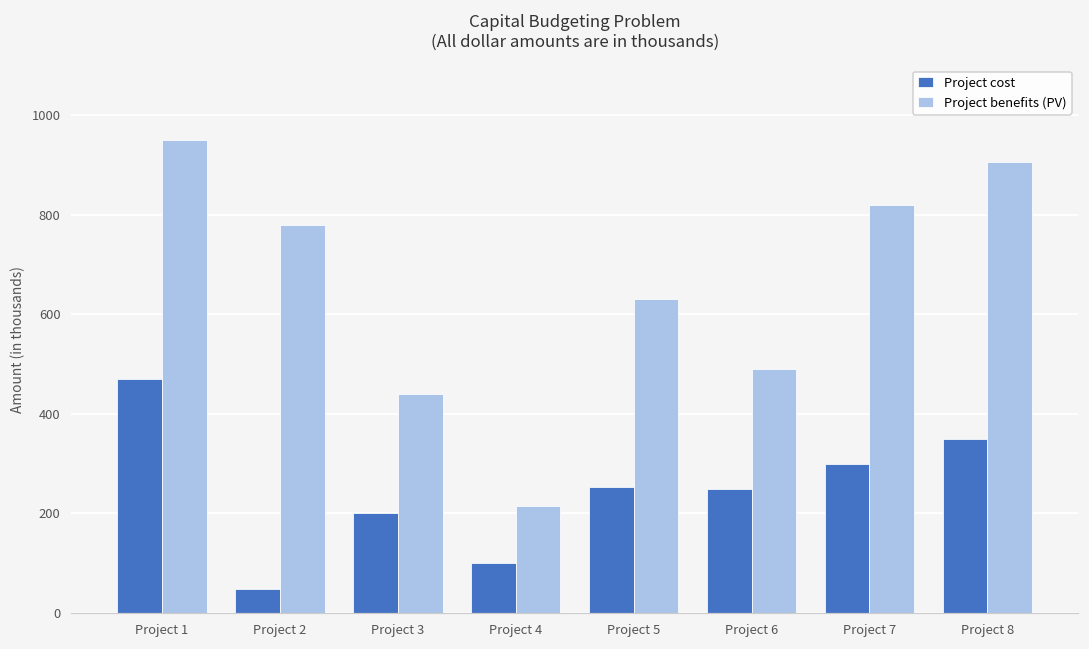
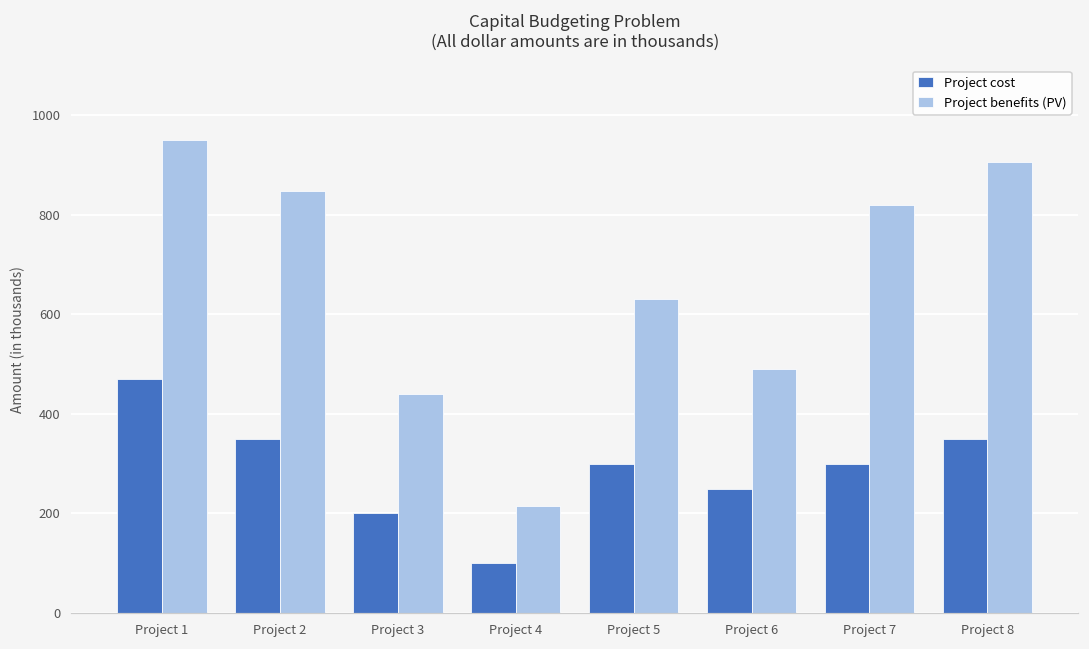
Project cost, Project 2: 50 -> 350
Project benefits (PV), Project 2: 780 -> 850
Project cost, Project 5: 250 -> 300
